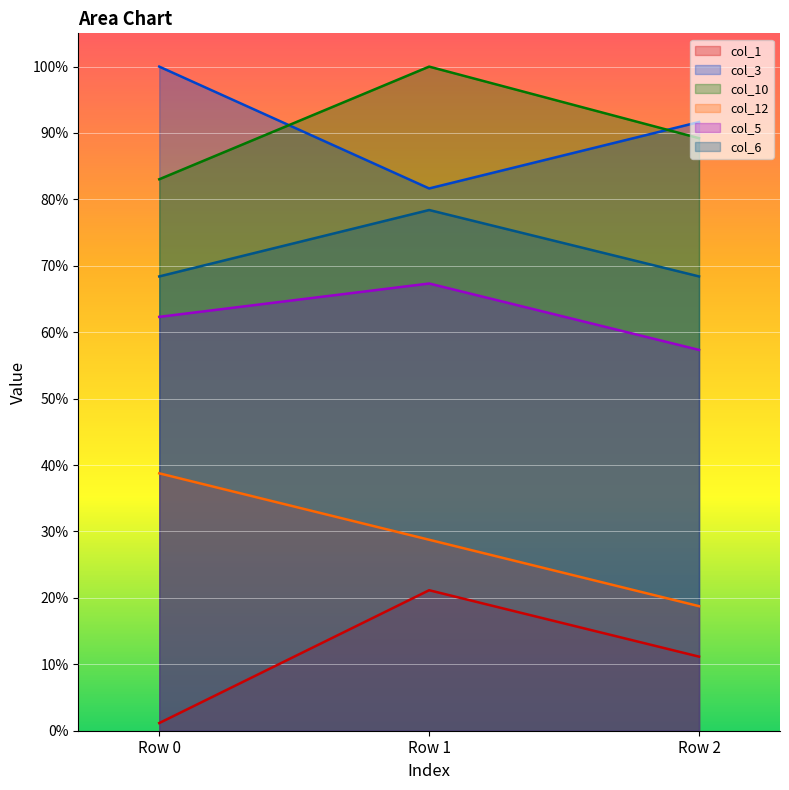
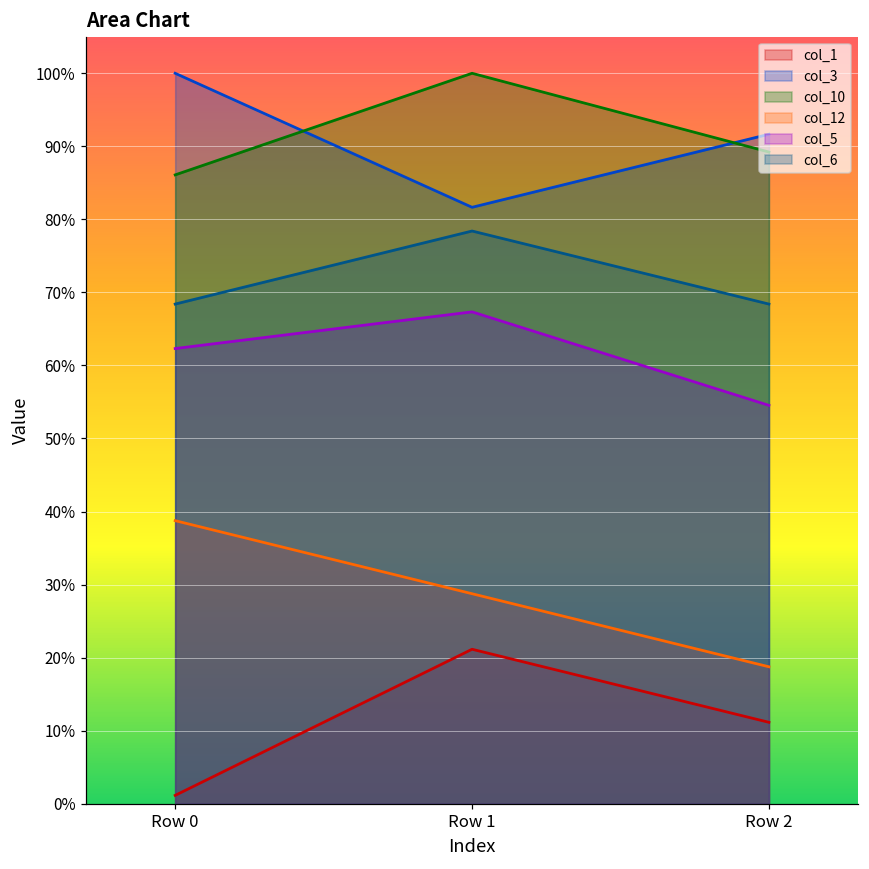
col_10, Row 0: 83% -> 86%
col_5, Row 2: 57% -> 55%
